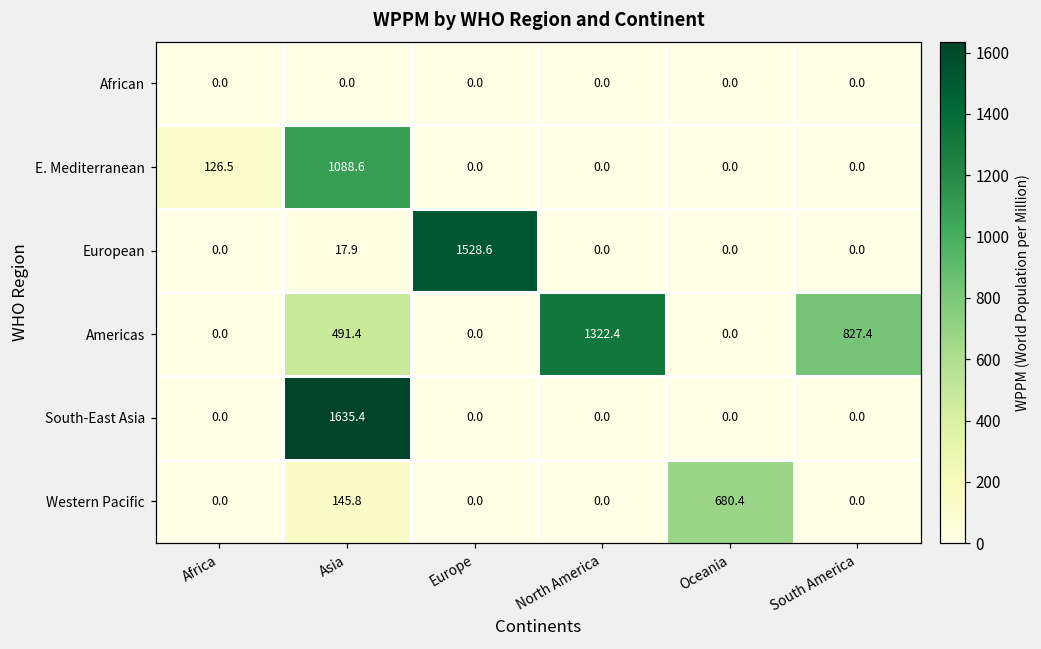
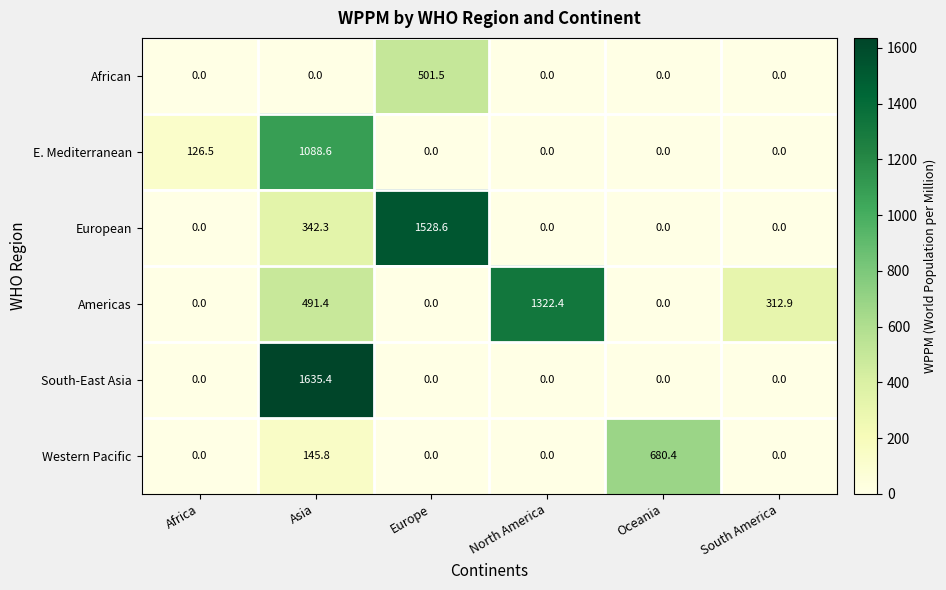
African, Europe: 0.0 -> 501.5
European, Asia: 17.9 -> 342.3
Americas, South America: 827.4 -> 312.9
